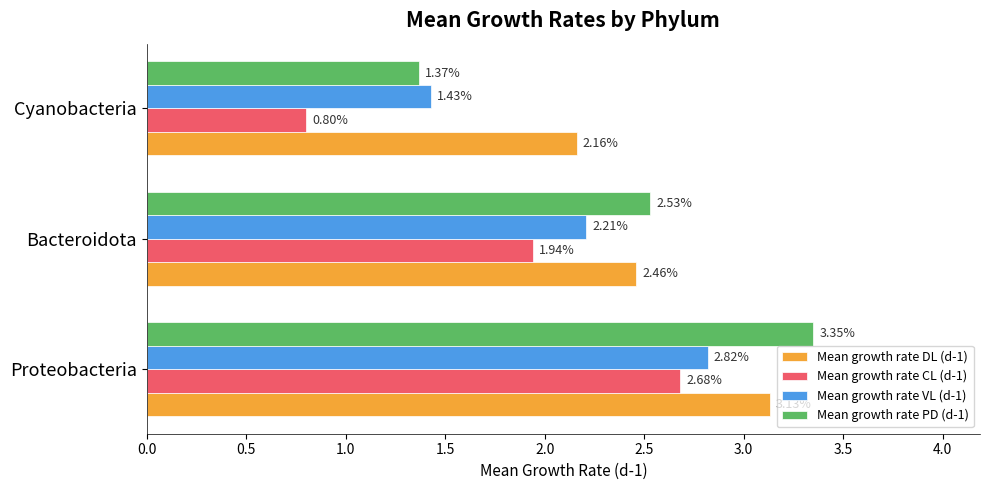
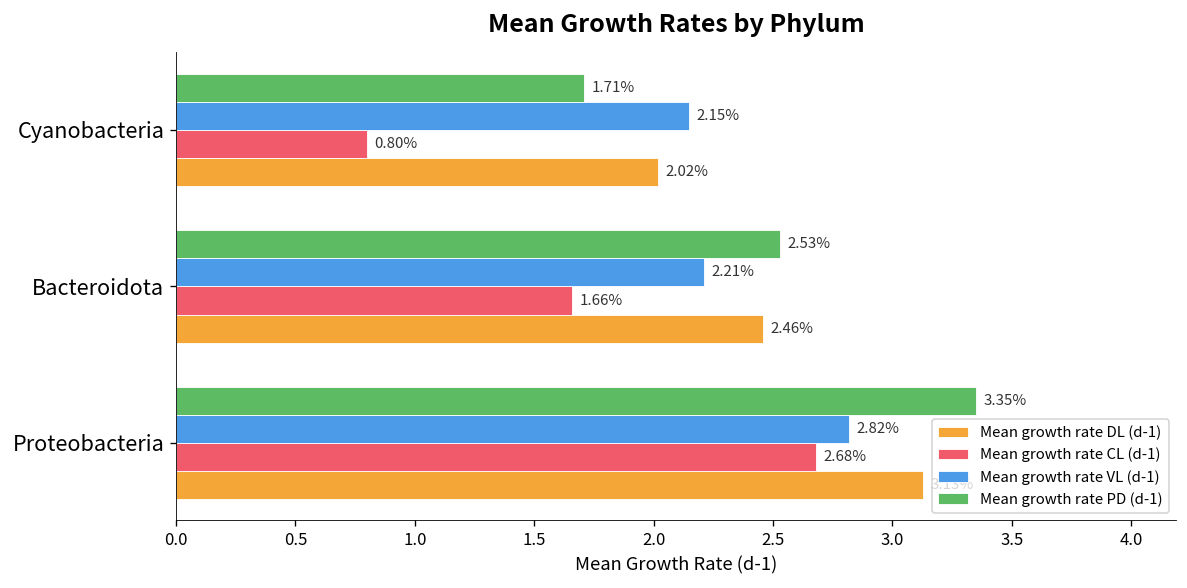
Mean growth rate PD (d-1), Cyanobacteria: 1.37% -> 1.71%
Mean growth rate VL (d-1), Cyanobacteria: 1.43% -> 2.15%
Mean growth rate DL (d-1), Cyanobacteria: 2.16% -> 2.02%
Mean growth rate CL (d-1), Bacteroidota: 1.94% -> 1.66%
